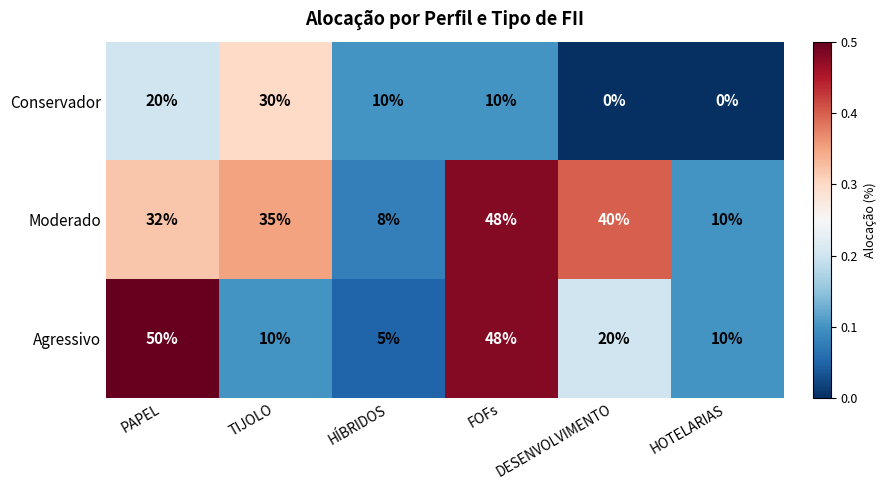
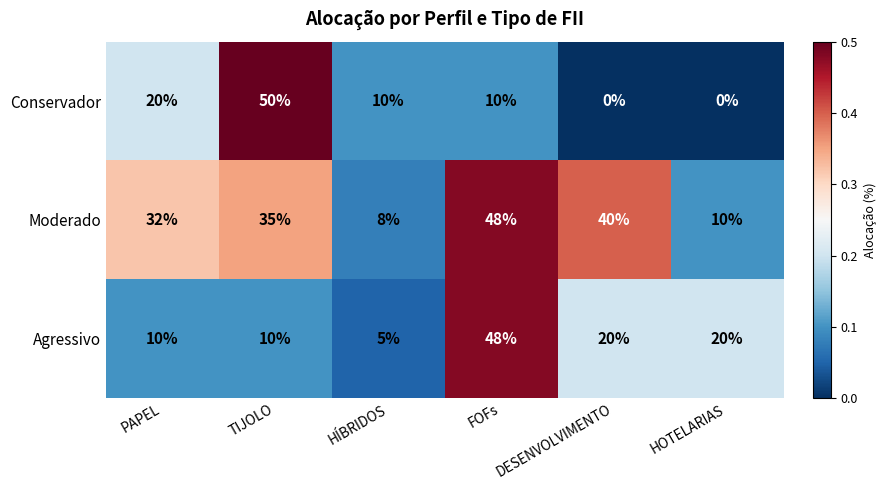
Conservador, TIJOLO: 30% -> 50%
Agressivo, PAPEL: 50% -> 10%
Agressivo, HOTELARIAS: 10% -> 20%
